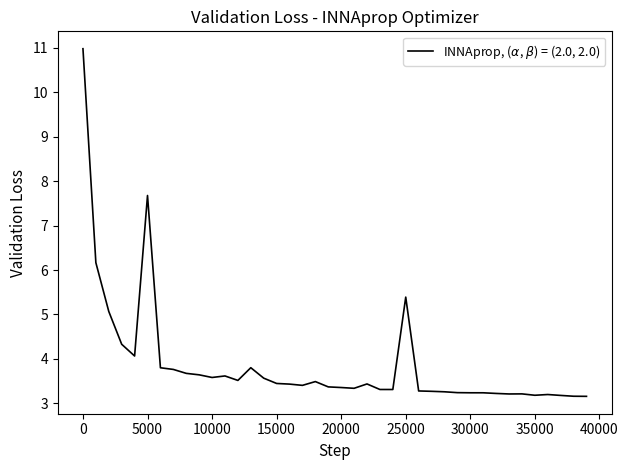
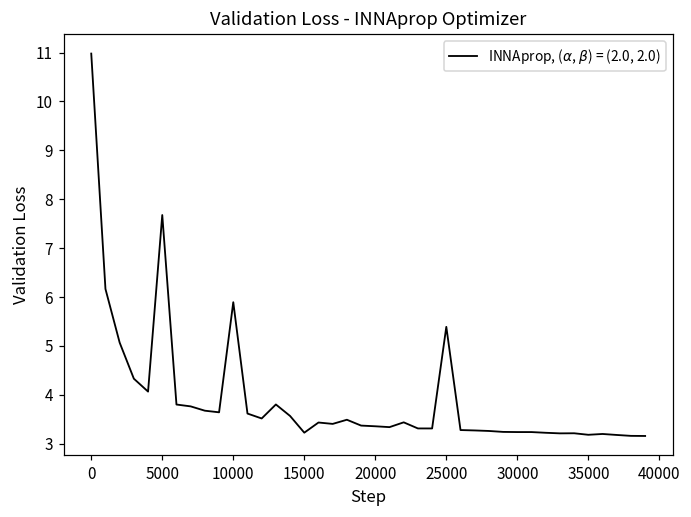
10000: 3.6 -> 5.9
15000: 3.4 -> 3.2
